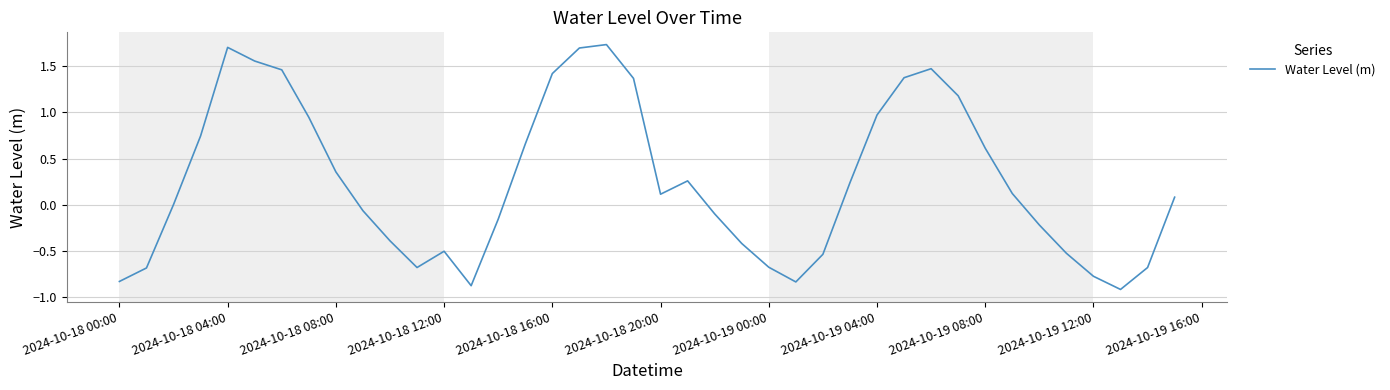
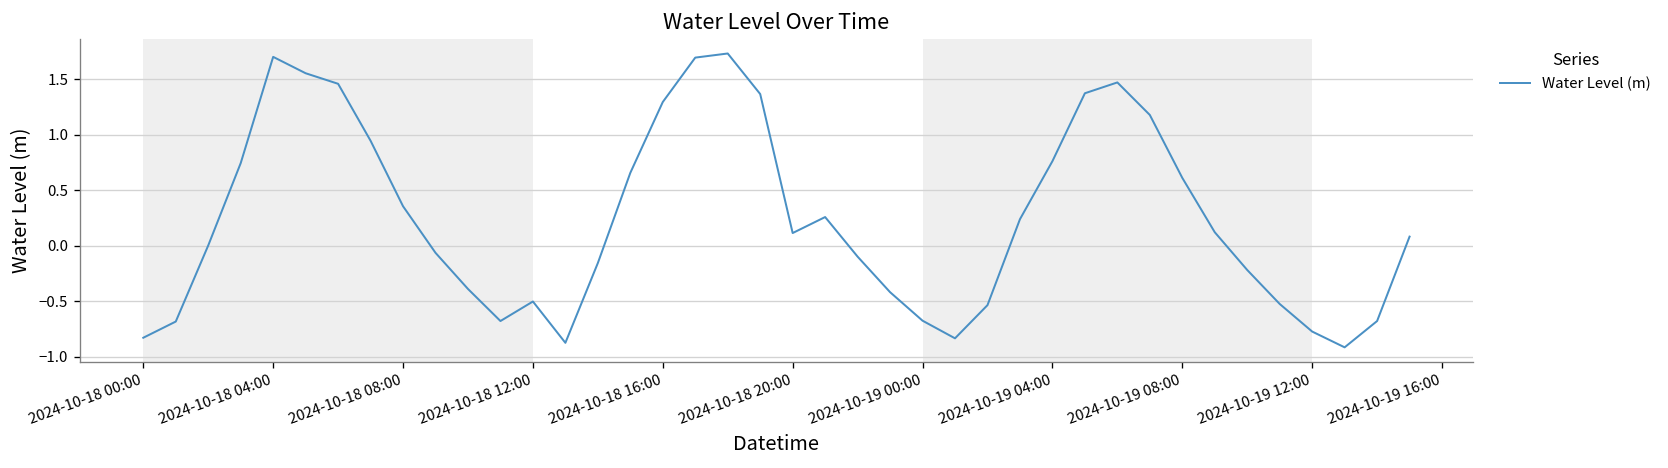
2024-10-18 16:00: 1.4 -> 1.3
2024-10-19 04:00: 1.0 -> 0.8
